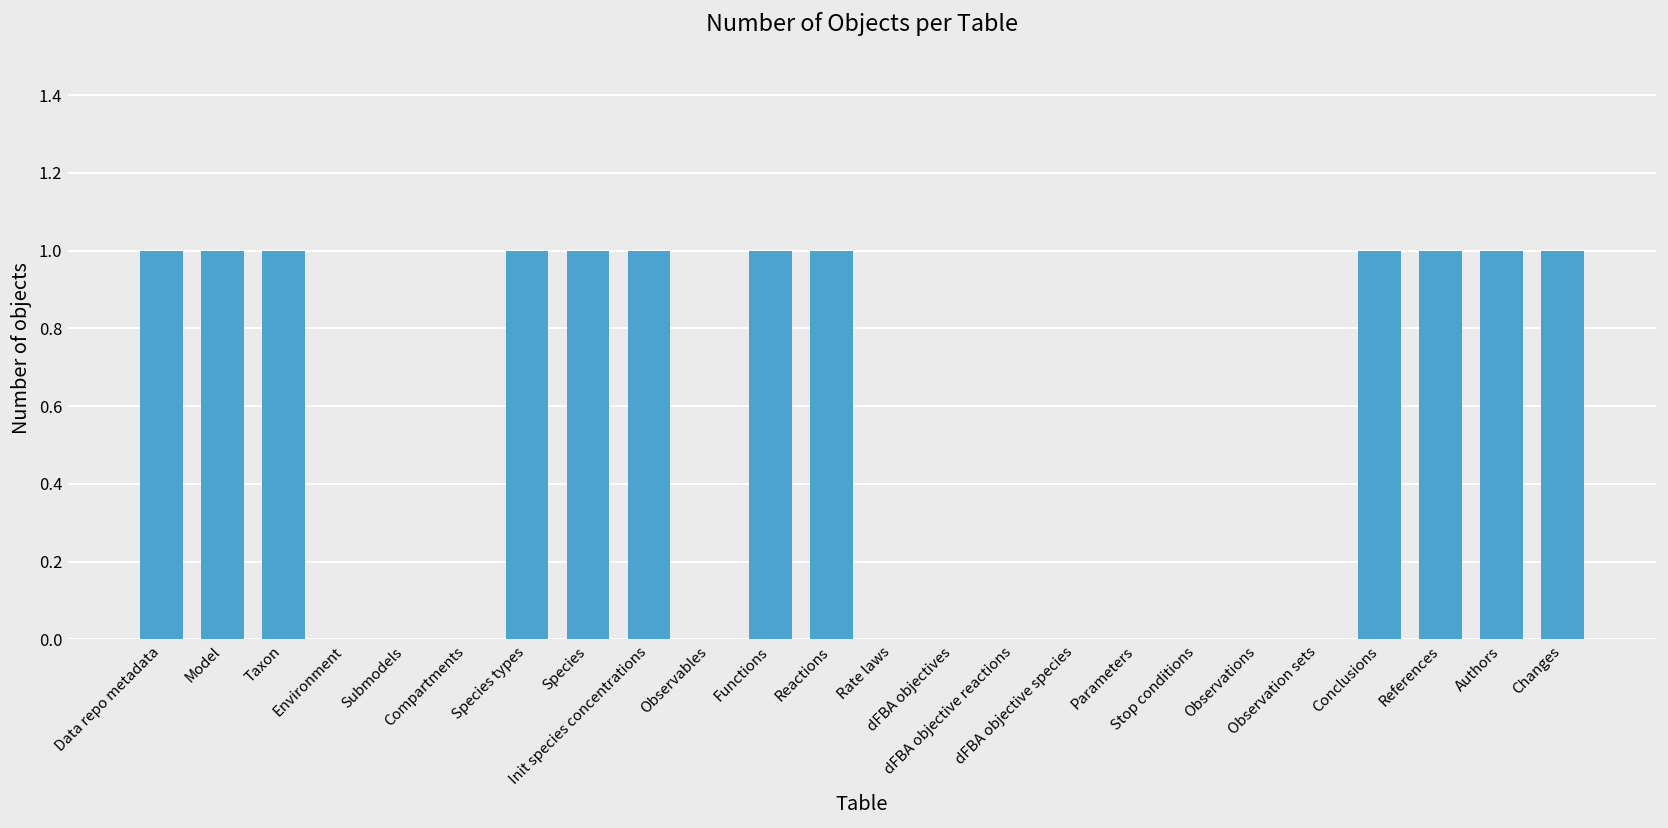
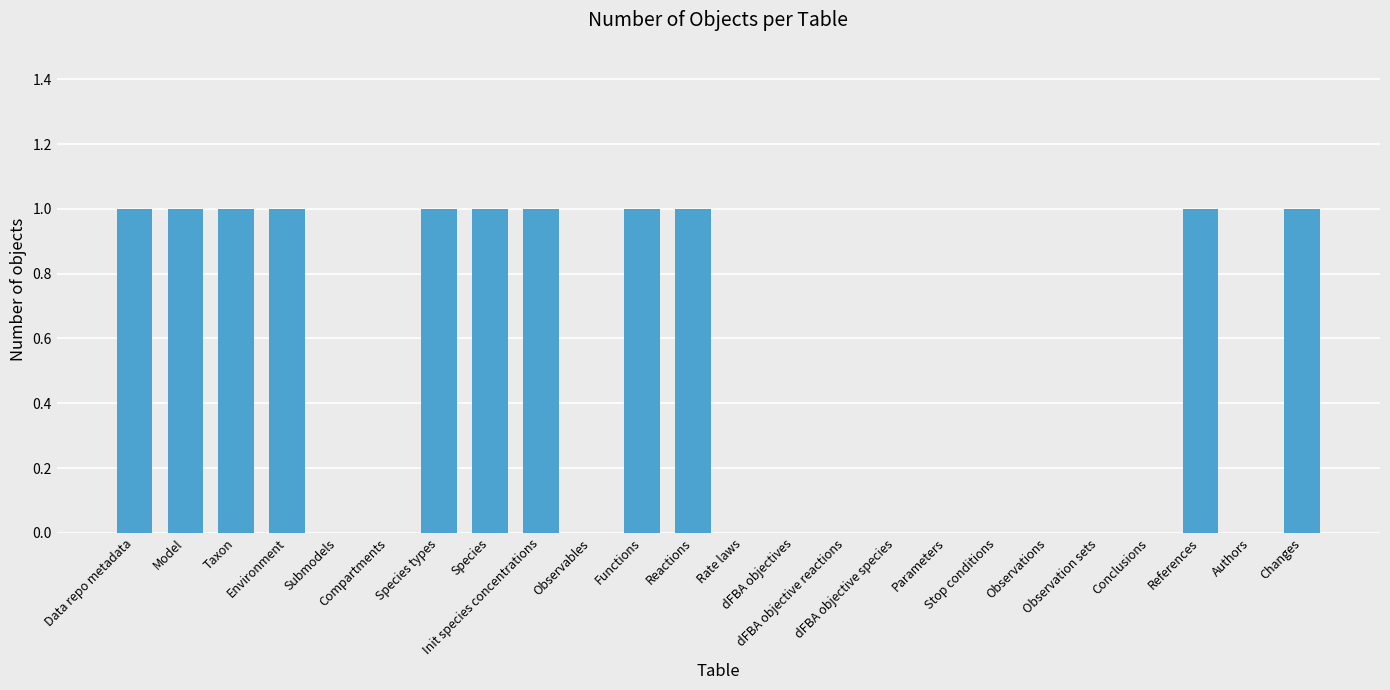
Environment: 0 -> 1
Conclusions: 1 -> 0
Authors: 1 -> 0
